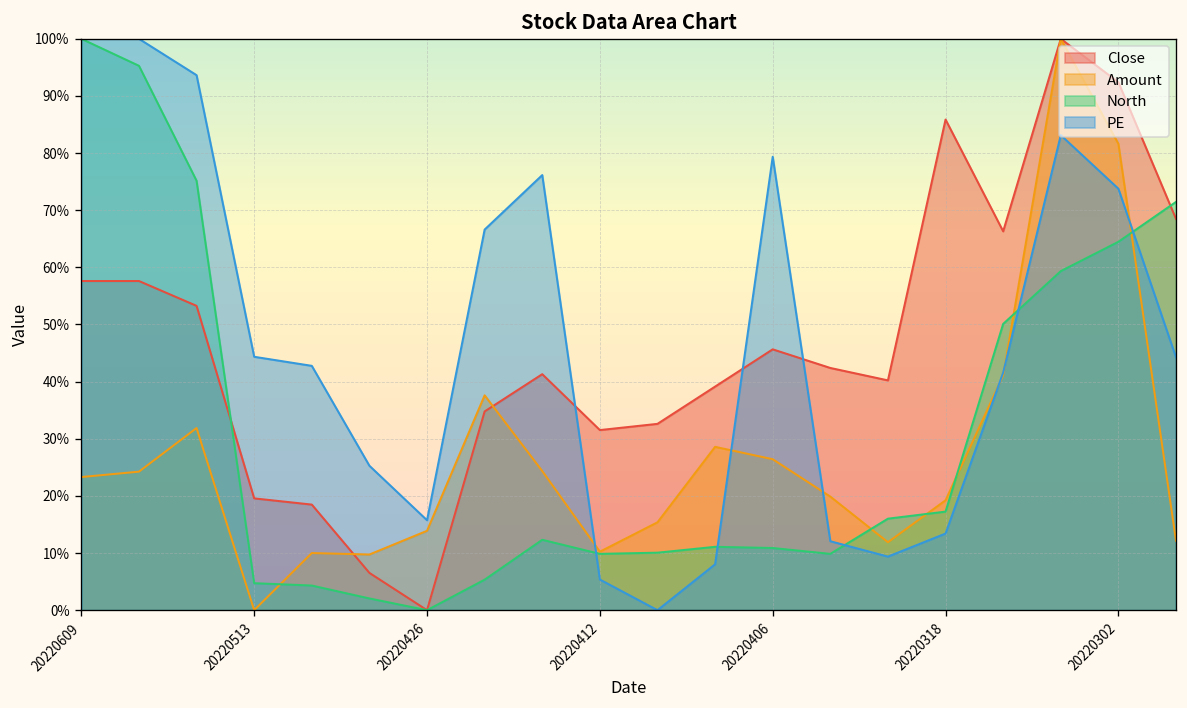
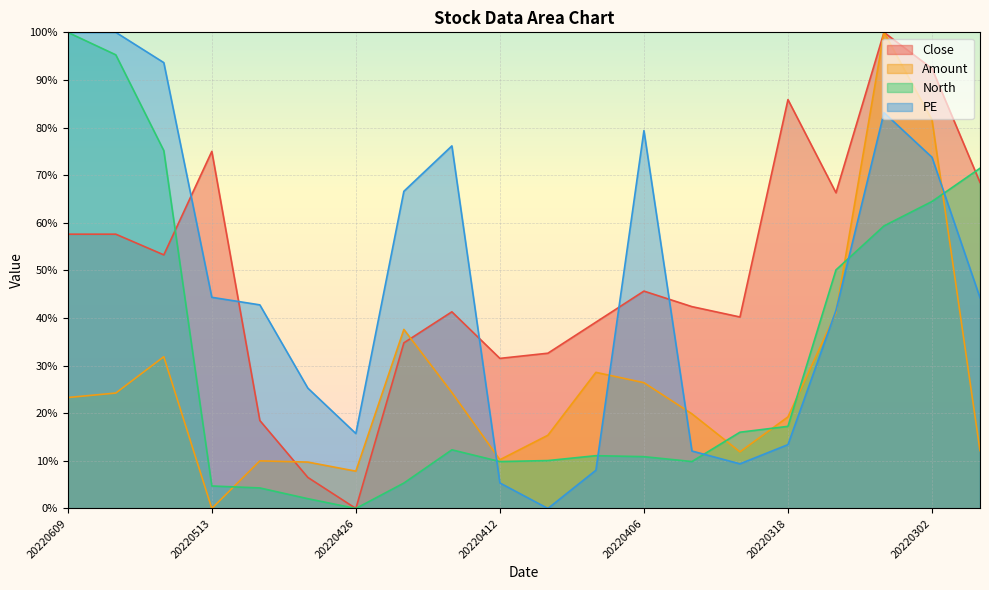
Close, 20220513: 20% -> 75%
Amount, 20220426: 14% -> 8%
